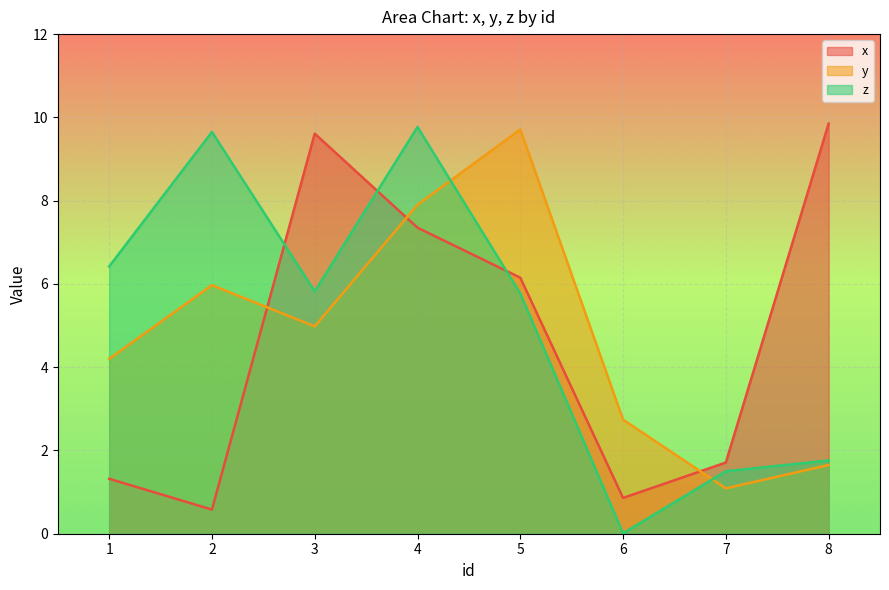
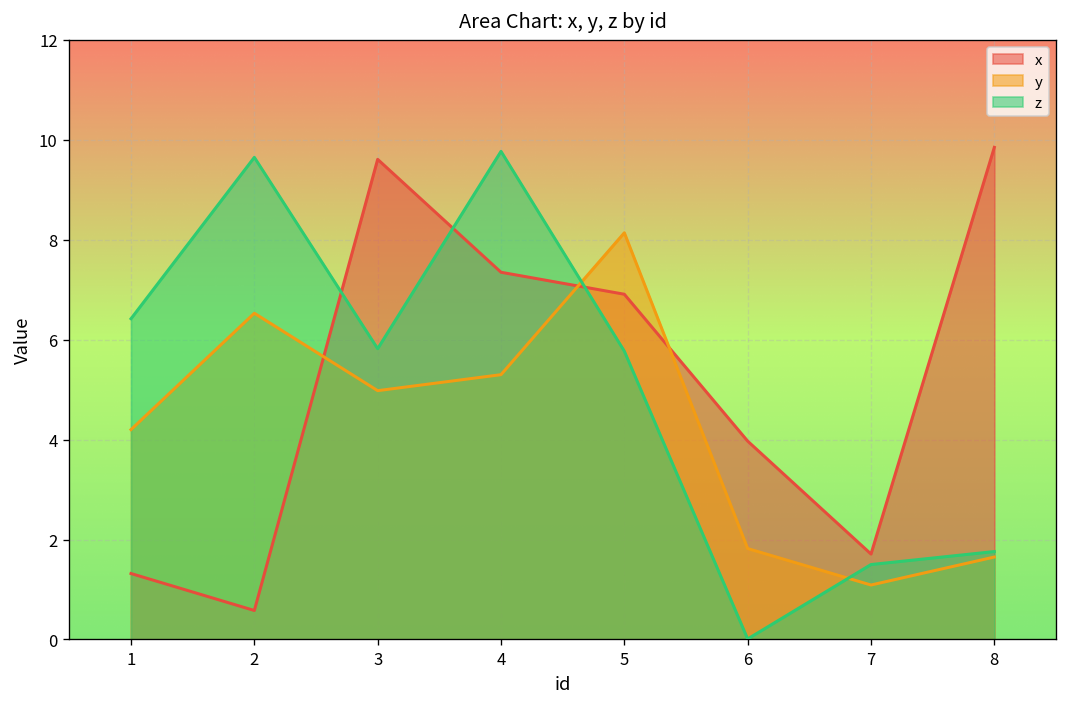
y, 2: 6.0 -> 6.5
y, 4: 7.9 -> 5.3
x, 5: 6.2 -> 6.9
y, 5: 9.7 -> 8.1
x, 6: 0.9 -> 4.0
y, 6: 2.7 -> 1.8
